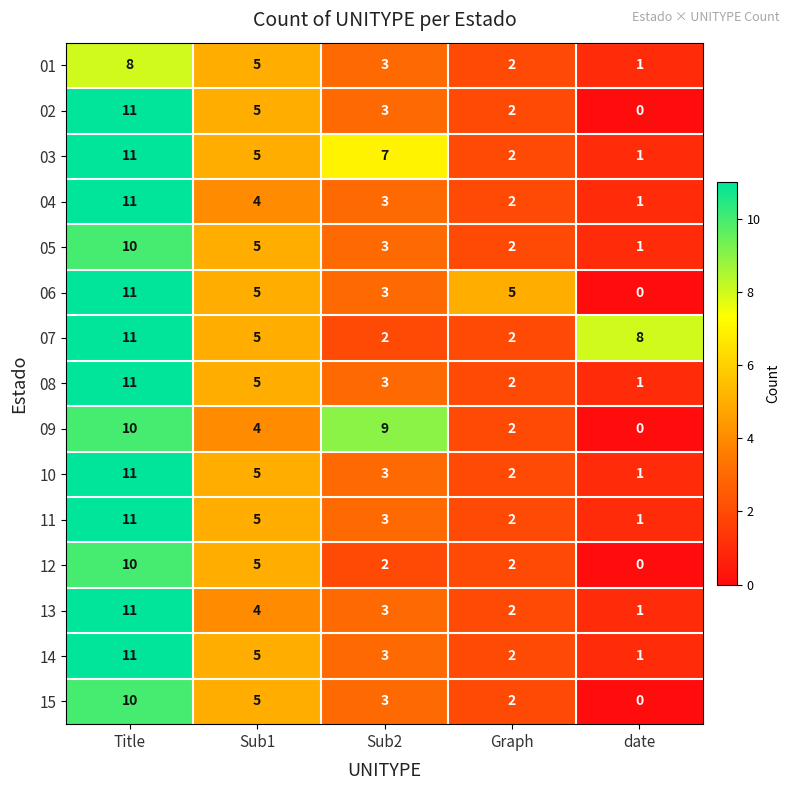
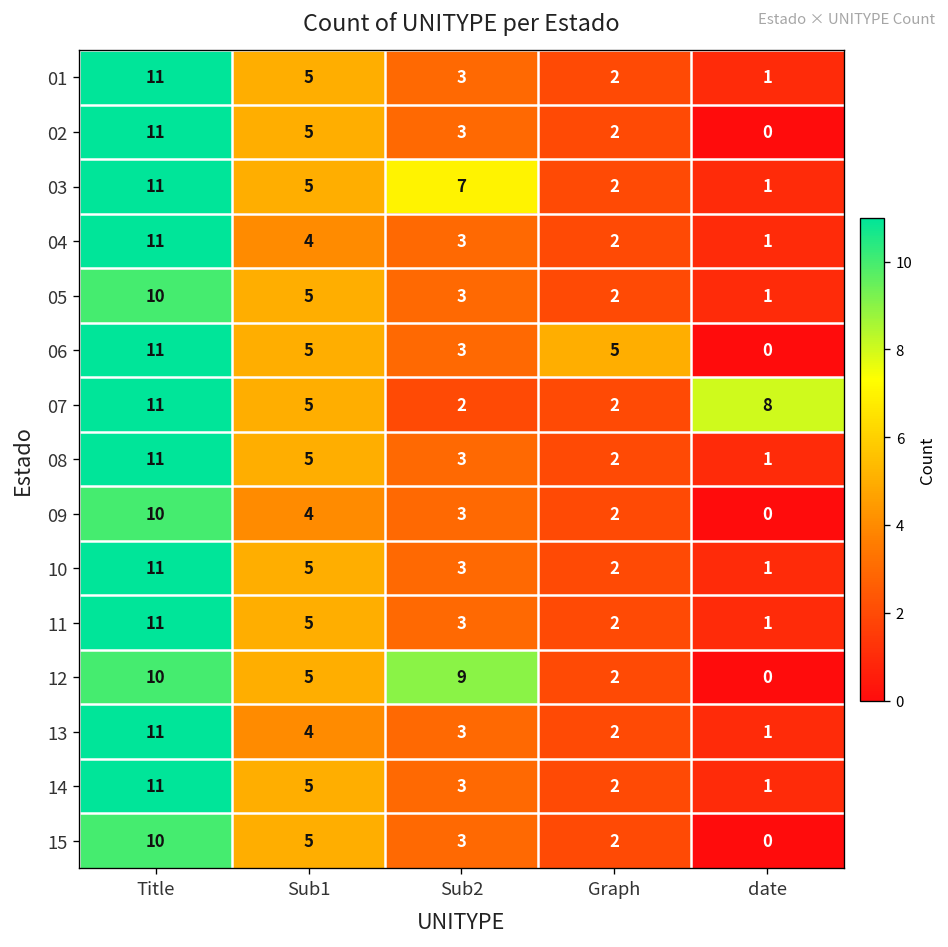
01, Title: 8 -> 11
09, Sub2: 9 -> 3
12, Sub2: 2 -> 9
